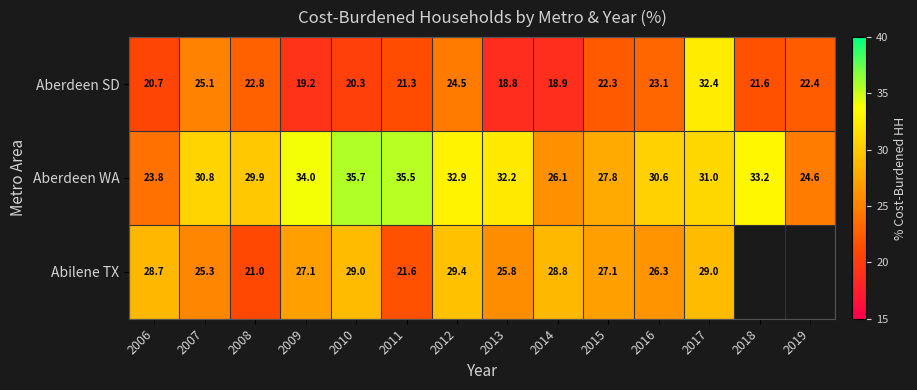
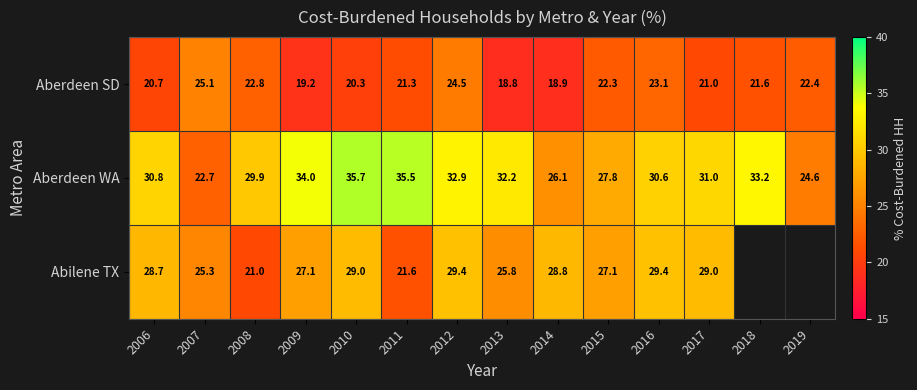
Aberdeen SD, 2017: 32.4 -> 21.0
Aberdeen WA, 2006: 23.8 -> 30.8
Aberdeen WA, 2007: 30.8 -> 22.7
Abilene TX, 2016: 26.3 -> 29.4
